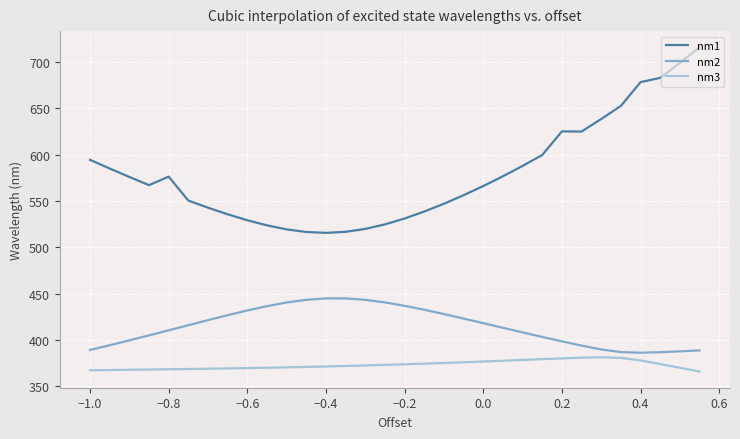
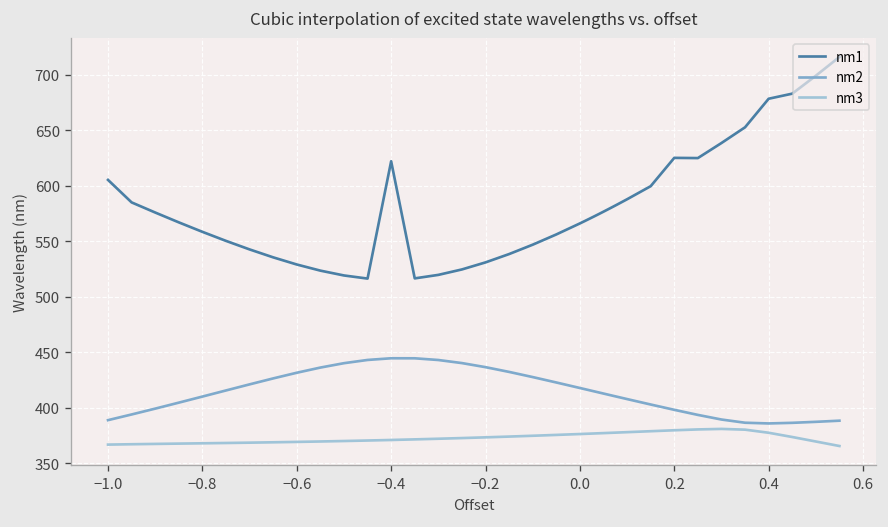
nm1, −1.0: 590 -> 610
nm1, −0.8: 580 -> 560
nm1, −0.4: 520 -> 620
